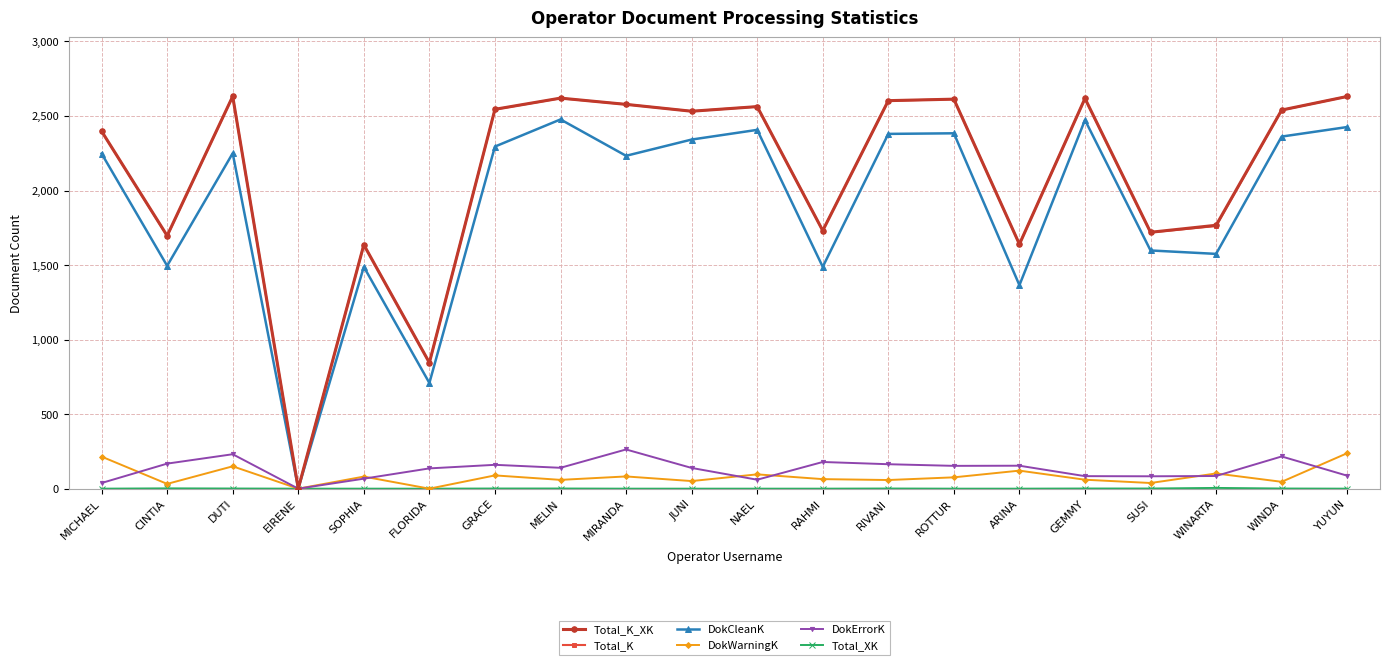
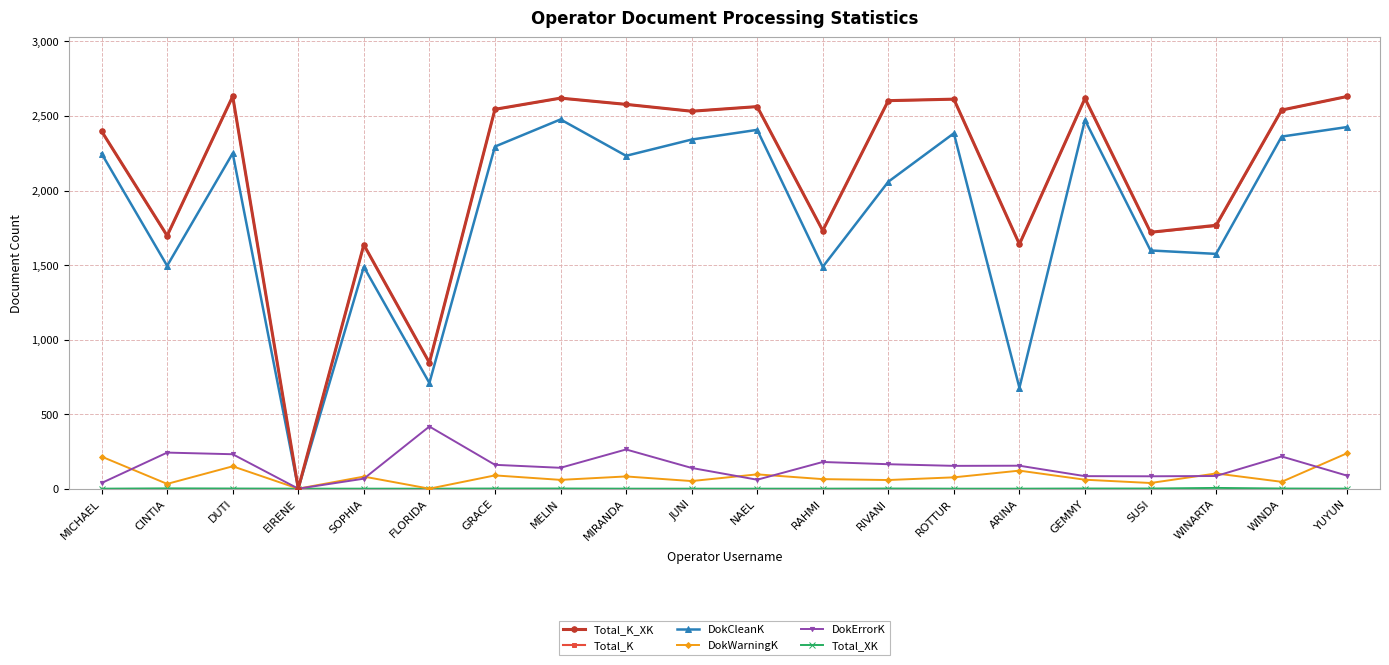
DokErrorK, CINTIA: 170 -> 240
DokErrorK, FLORIDA: 140 -> 420
DokCleanK, RIVANI: 2,380 -> 2,060
DokCleanK, ARINA: 1,370 -> 680
